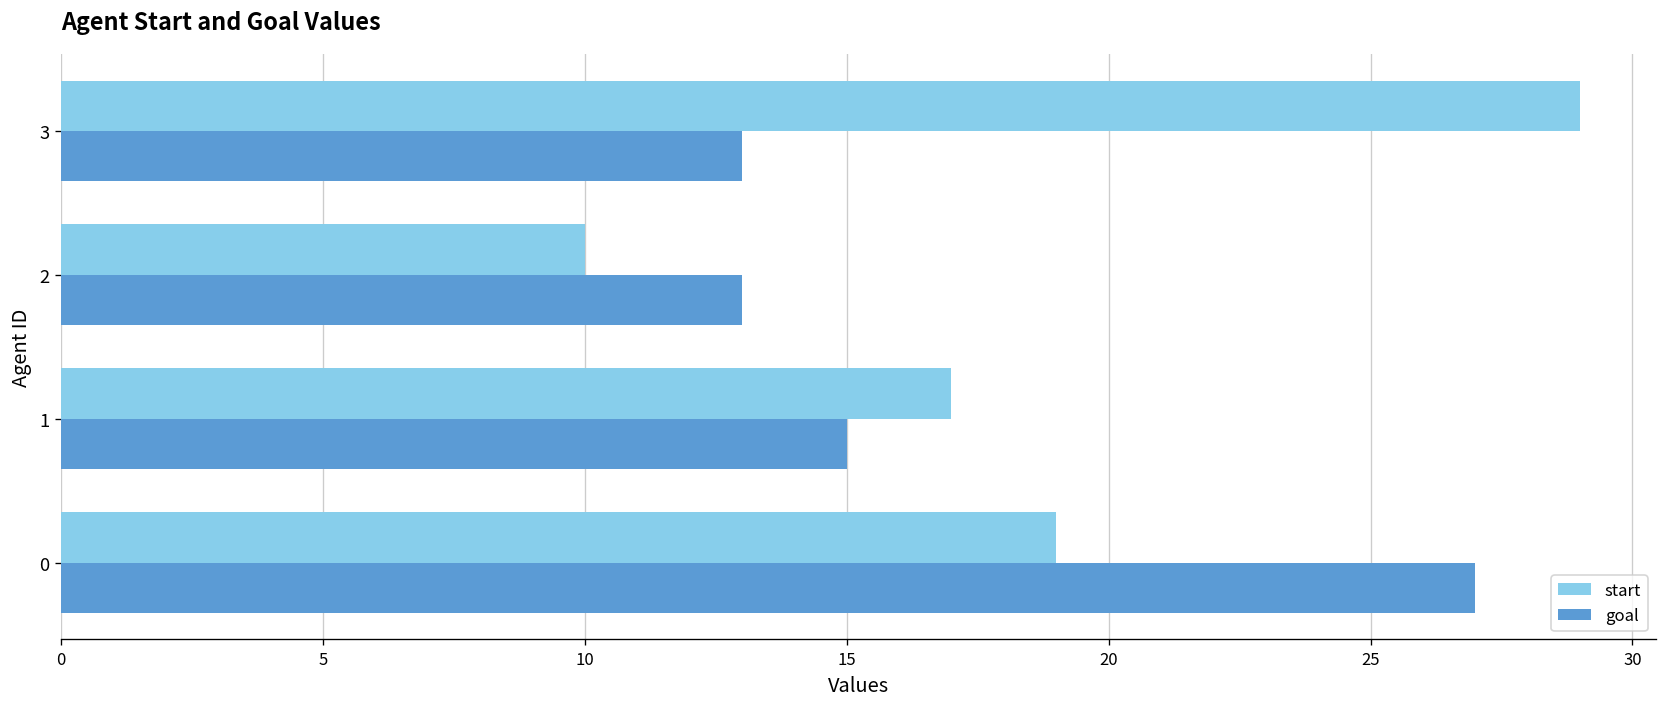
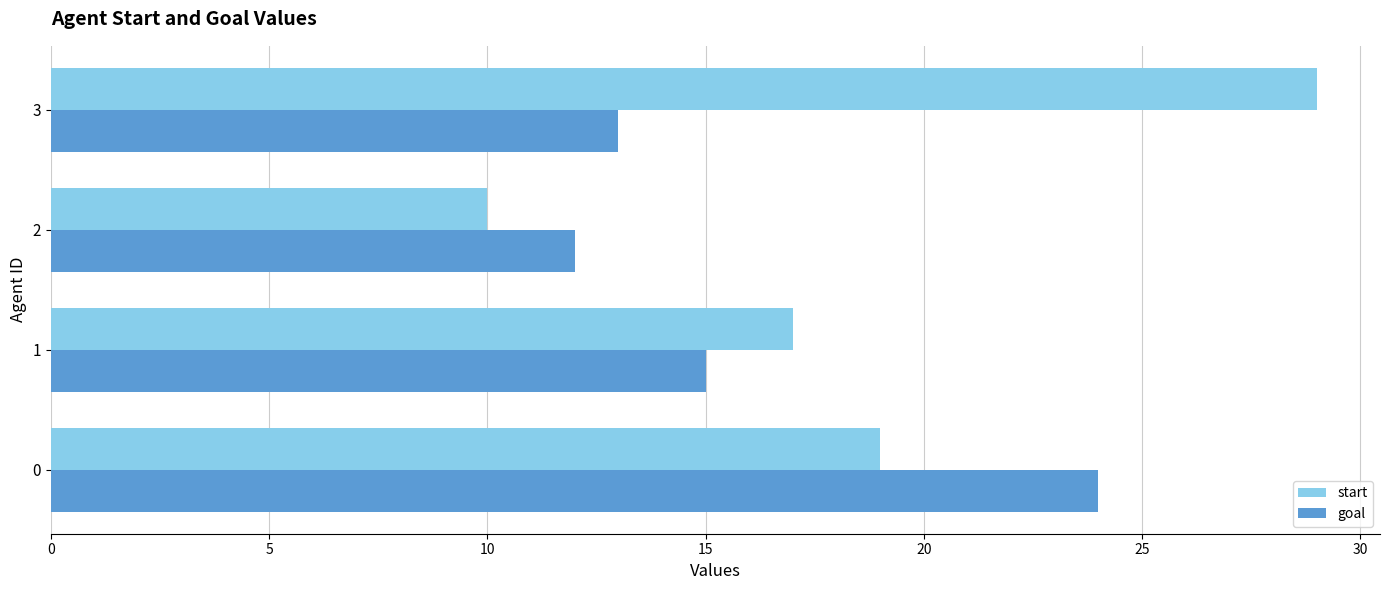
goal, 2: 13 -> 12
goal, 0: 27 -> 24
